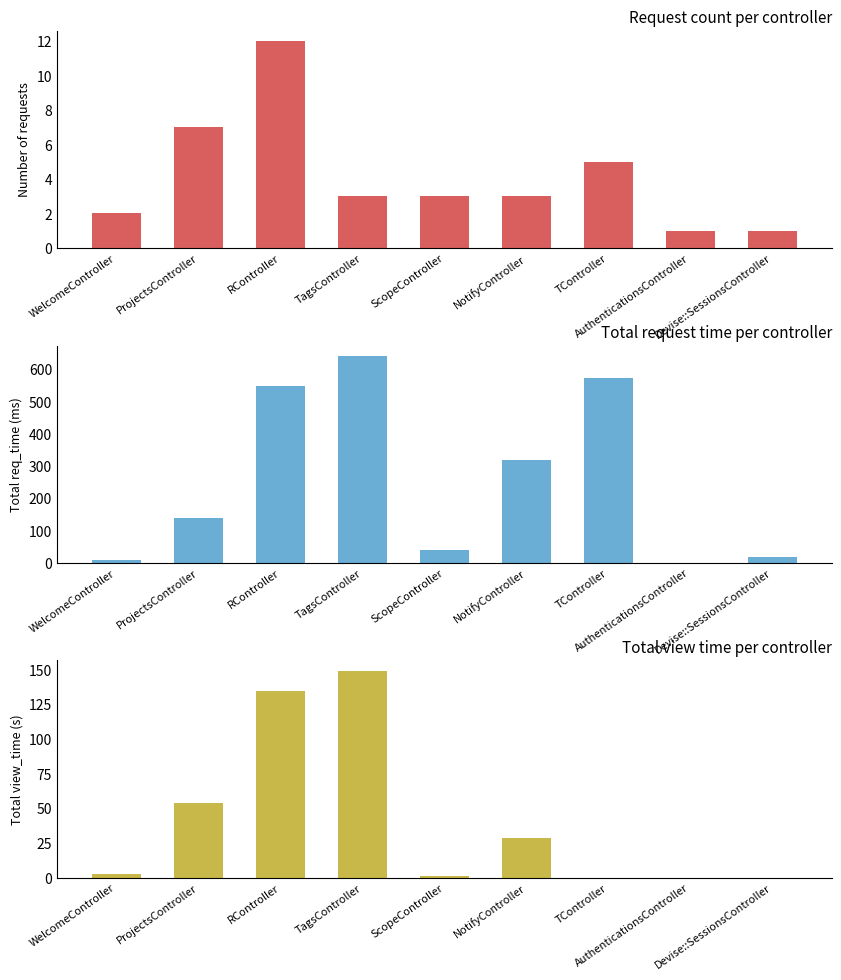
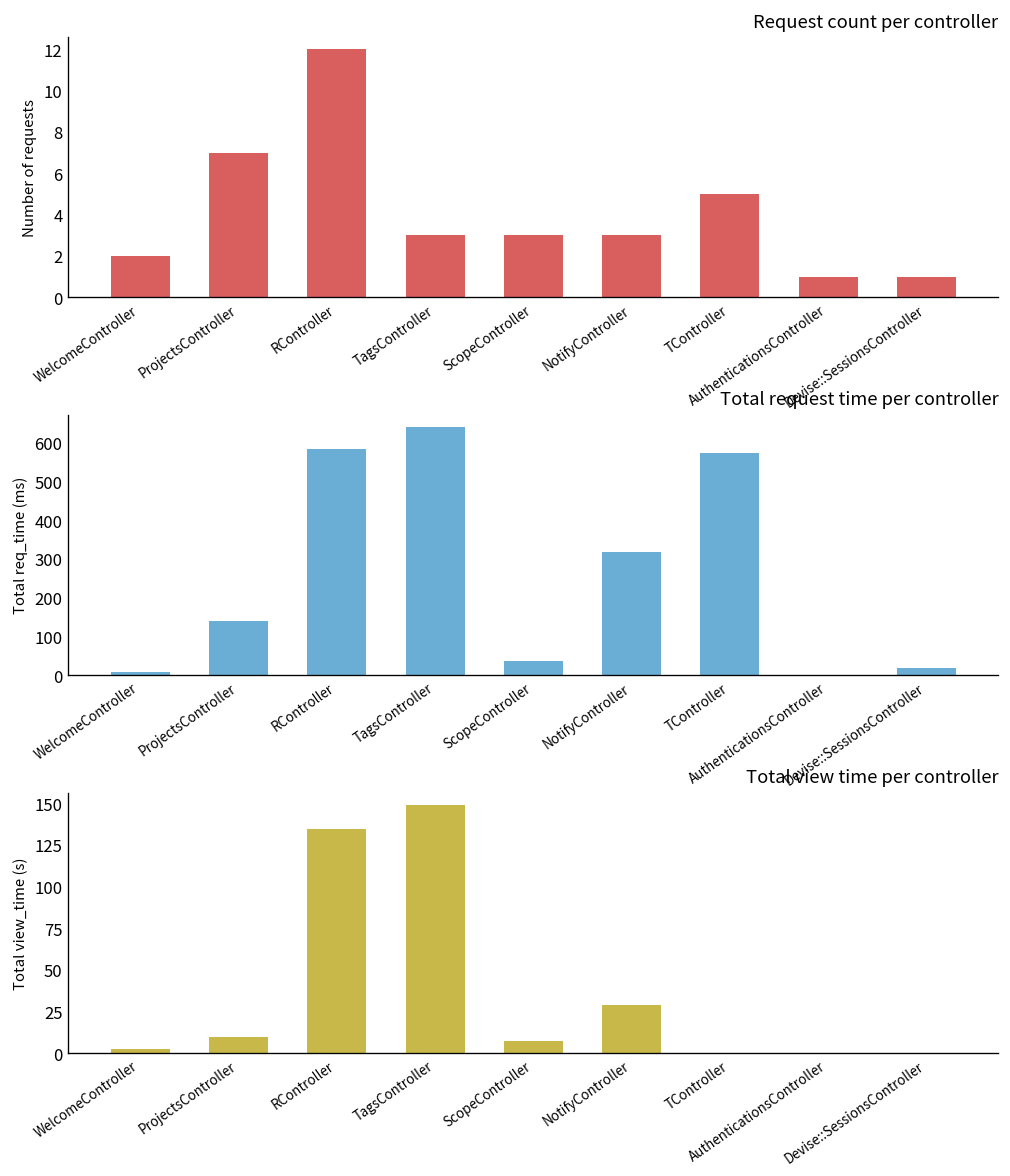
Total request time per controller, RController: 550 -> 580
Total view time per controller, ProjectsController: 54 -> 10
Total view time per controller, ScopeController: 1 -> 7
